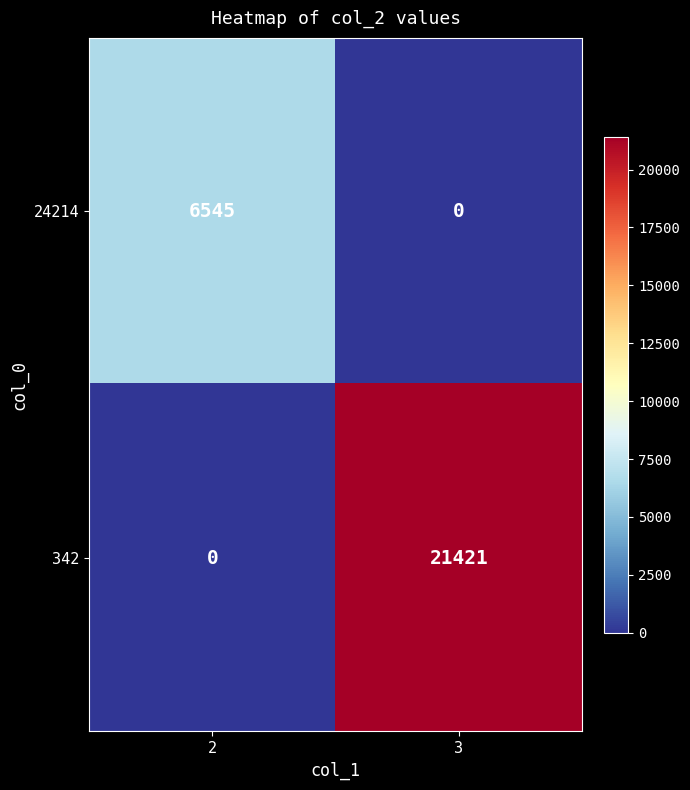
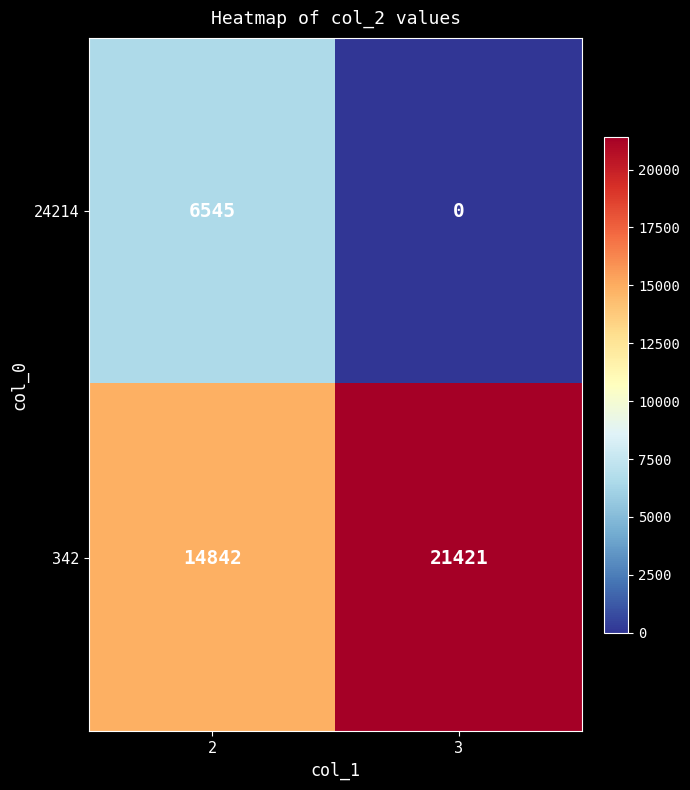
342, 2: 0 -> 14842
